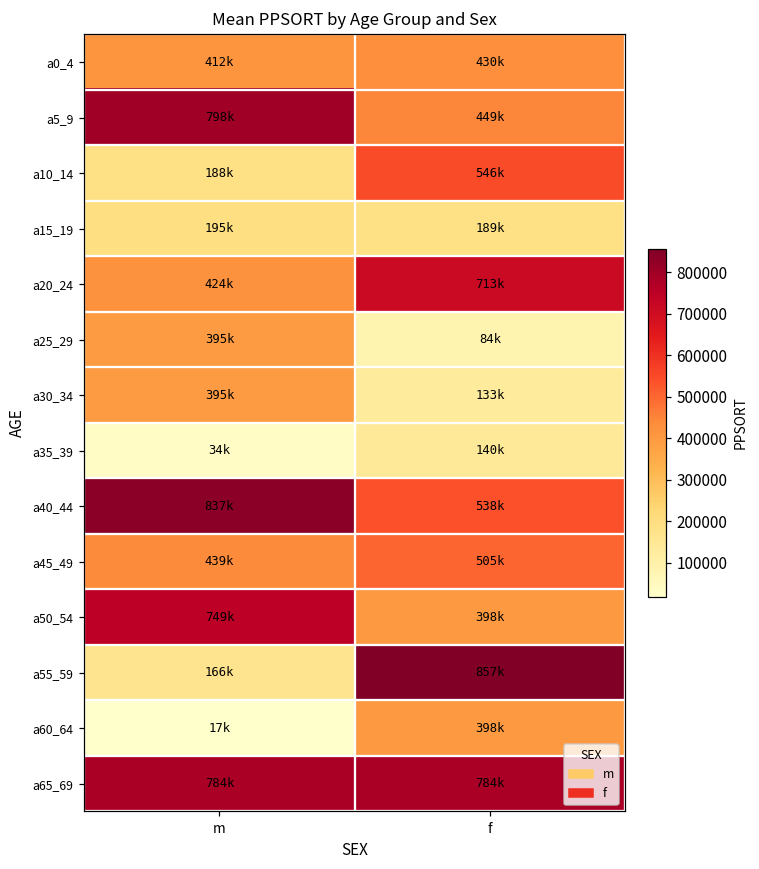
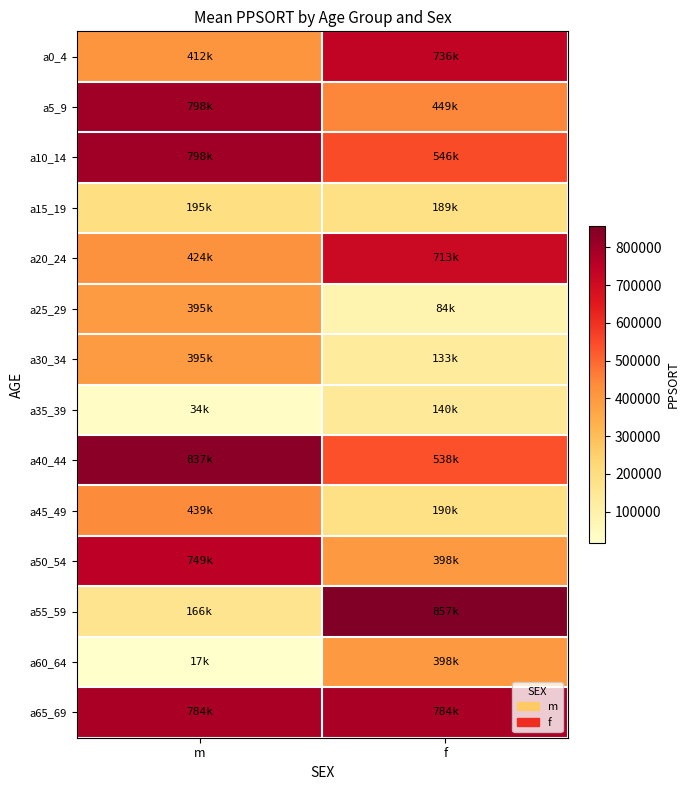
a0_4, f: 430k -> 736k
a10_14, m: 188k -> 798k
a45_49, f: 505k -> 190k
